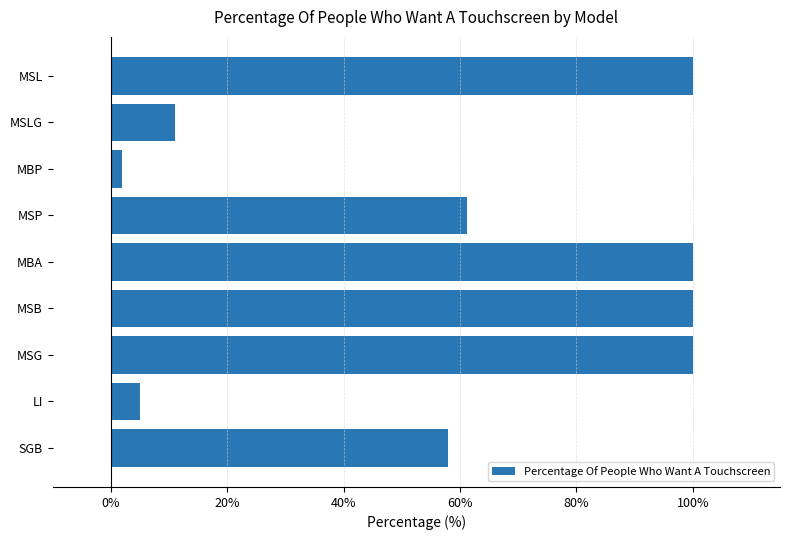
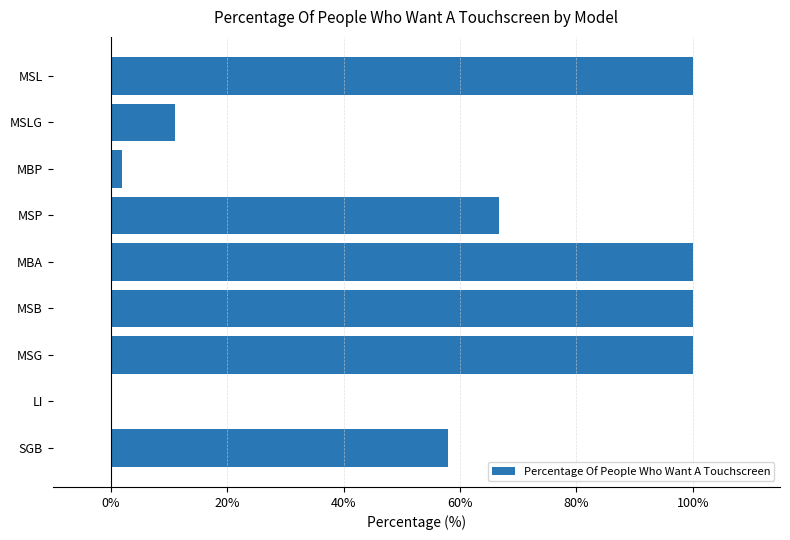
MSP: 61% -> 67%
LI: 5% -> 0%
